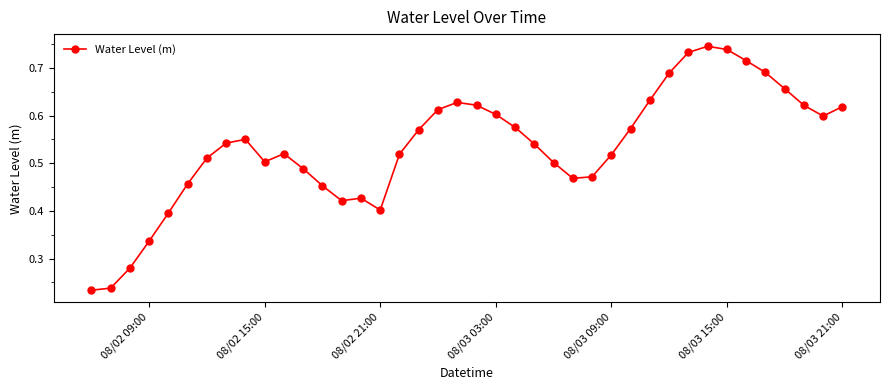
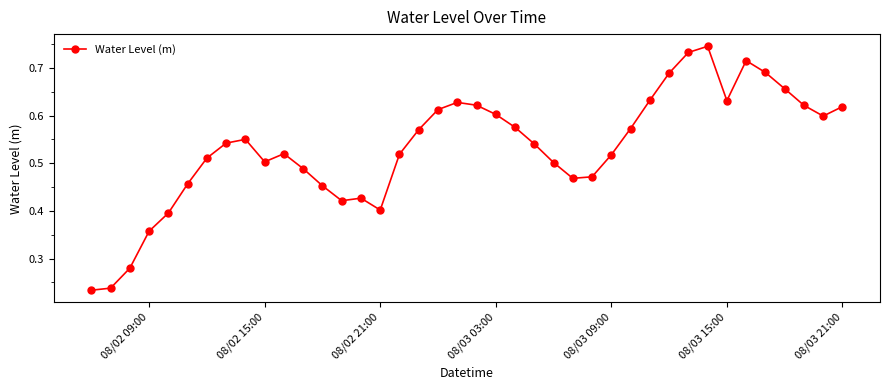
08/02 09:00: 0.34 -> 0.36
08/03 15:00: 0.74 -> 0.63
